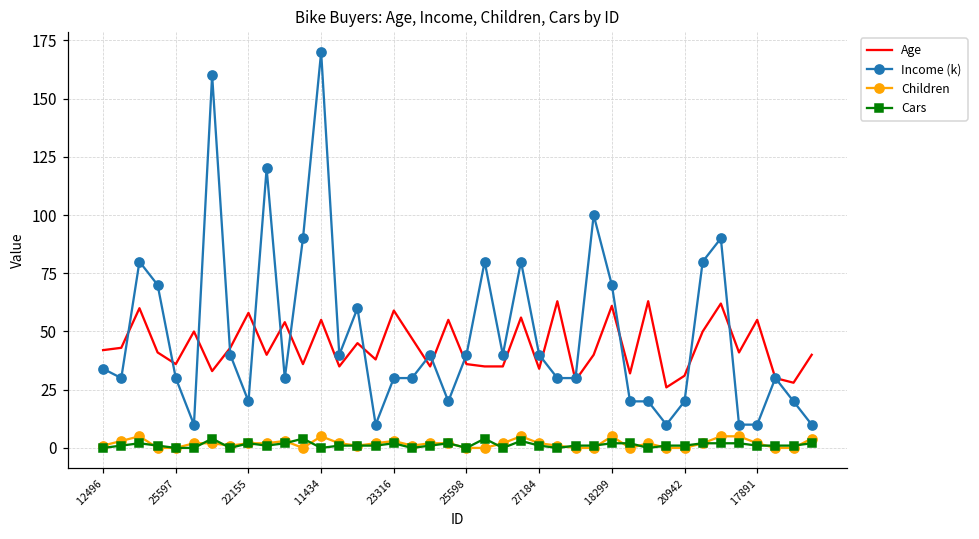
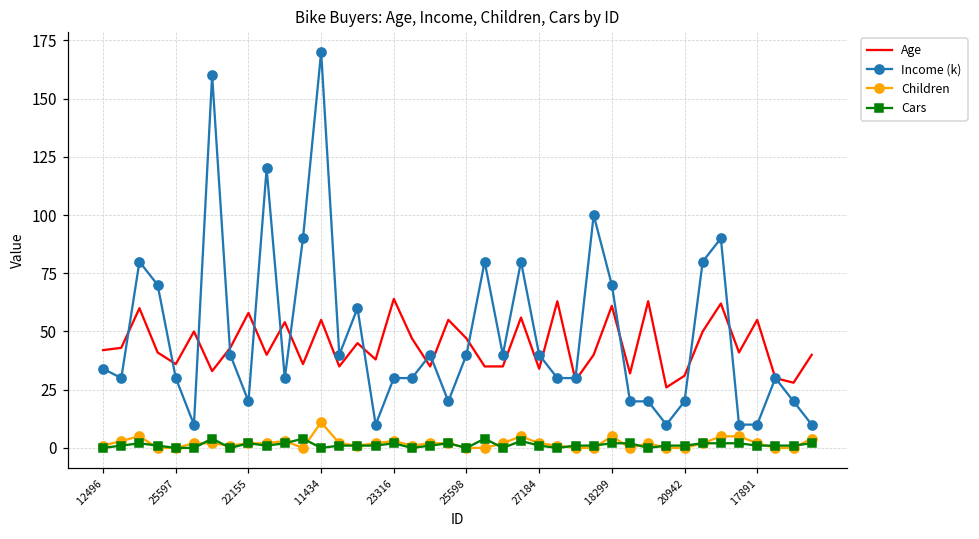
Children, 11434: 5 -> 11
Age, 23316: 59 -> 64
Age, 25598: 36 -> 47
